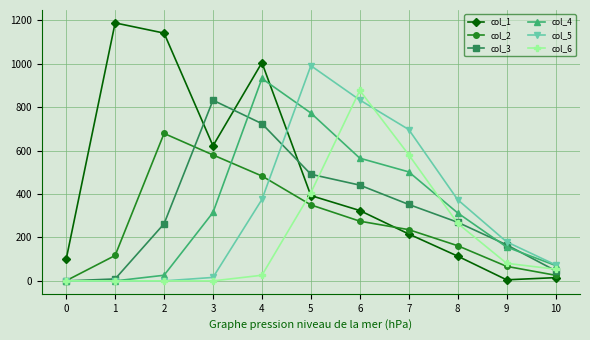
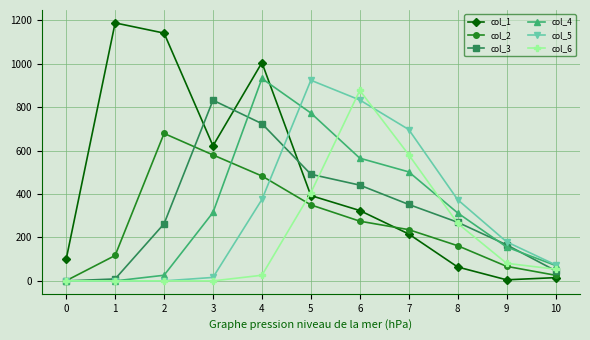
col_5, 5: 990 -> 920
col_1, 8: 110 -> 60
